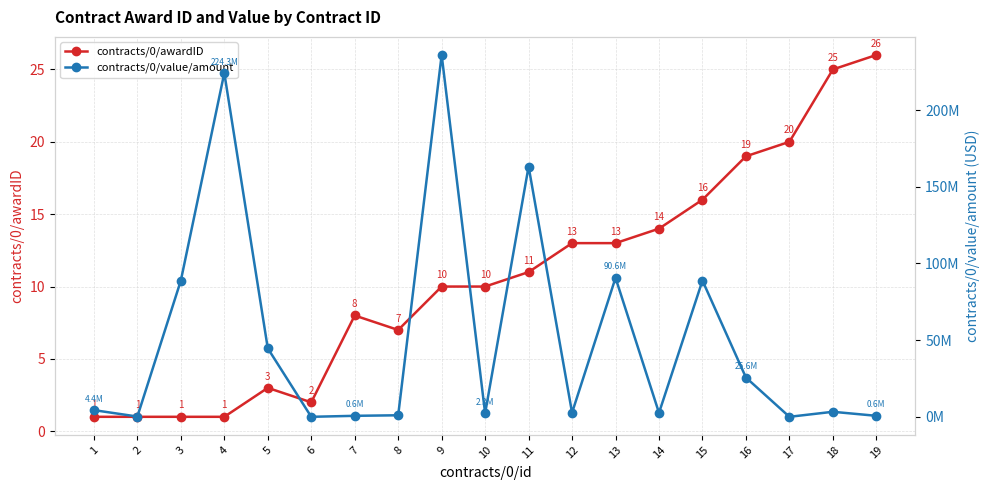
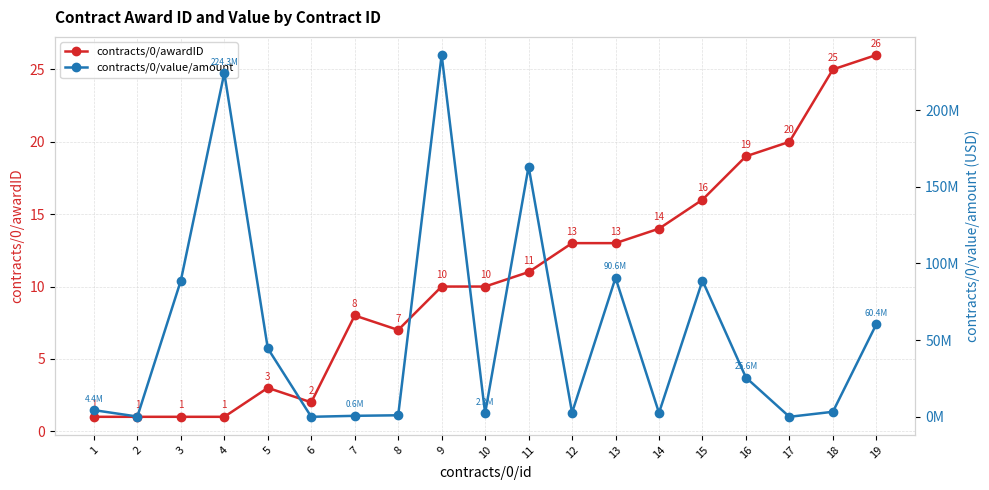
contracts/0/value/amount, 19: 0.6M -> 60.4M
